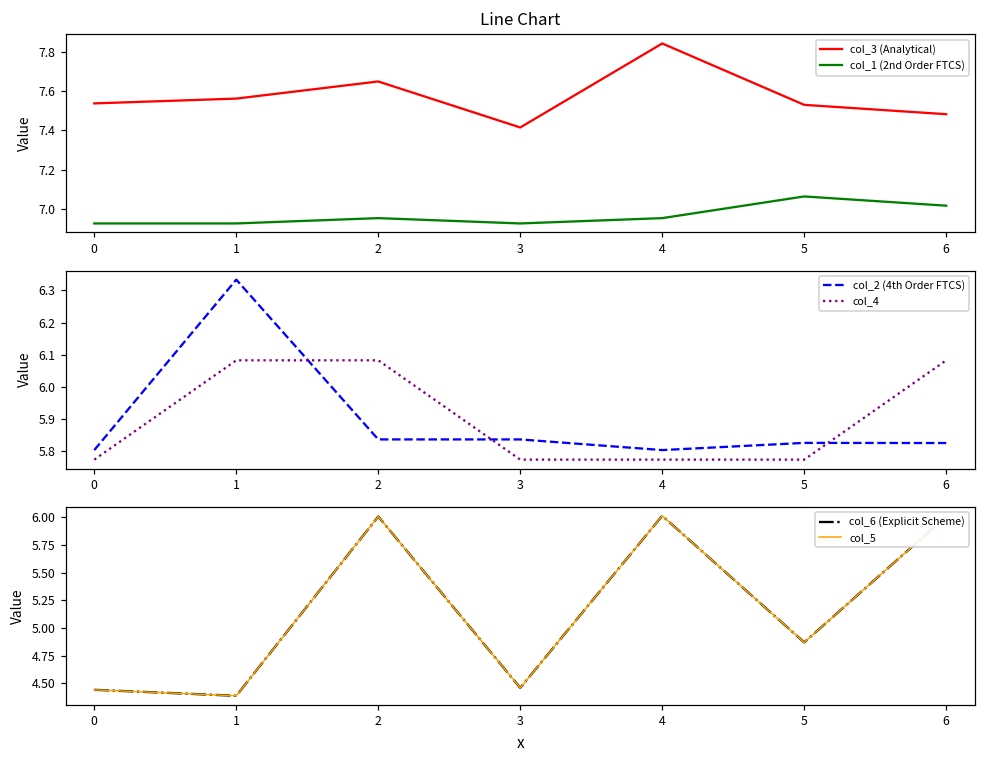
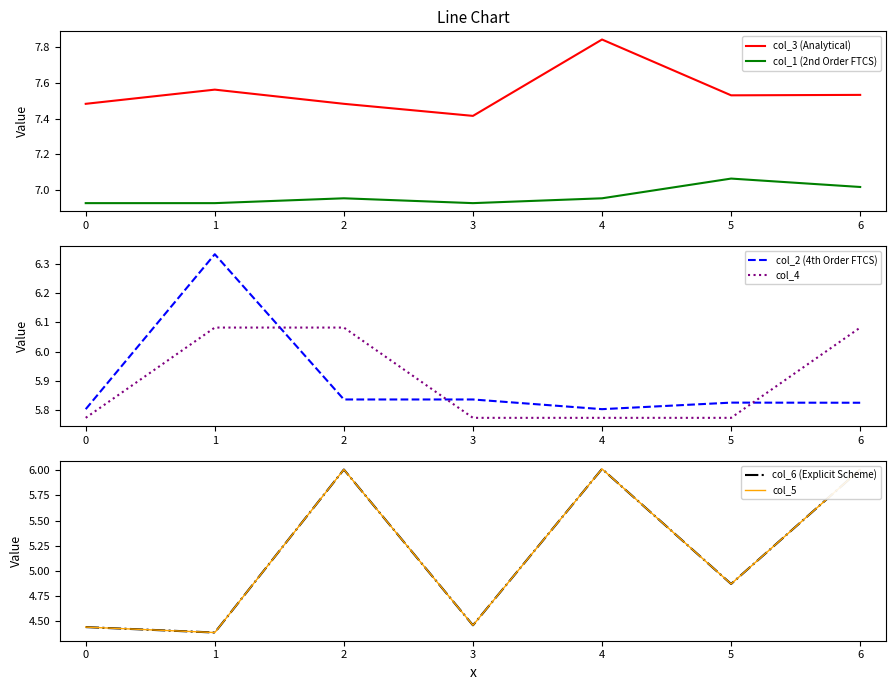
Line Chart, col_3 (Analytical), 0: 7.54 -> 7.48
Line Chart, col_3 (Analytical), 2: 7.65 -> 7.48
Line Chart, col_3 (Analytical), 6: 7.48 -> 7.53
